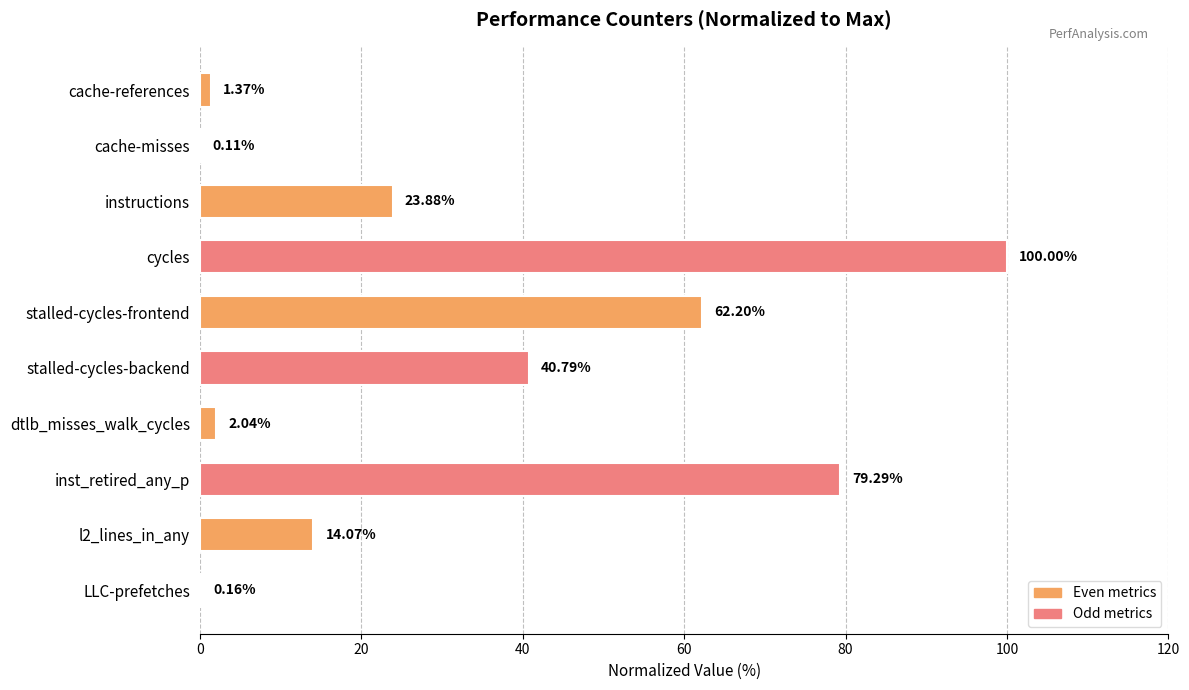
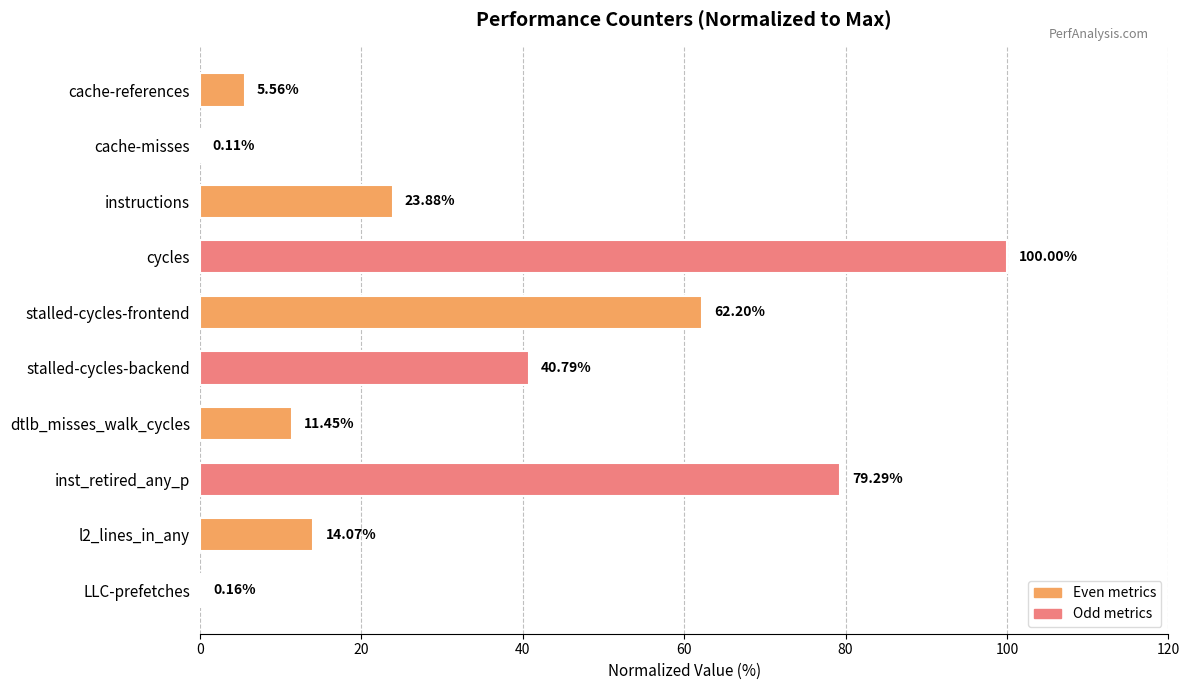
cache-references: 1.37% -> 5.56%
dtlb_misses_walk_cycles: 2.04% -> 11.45%
